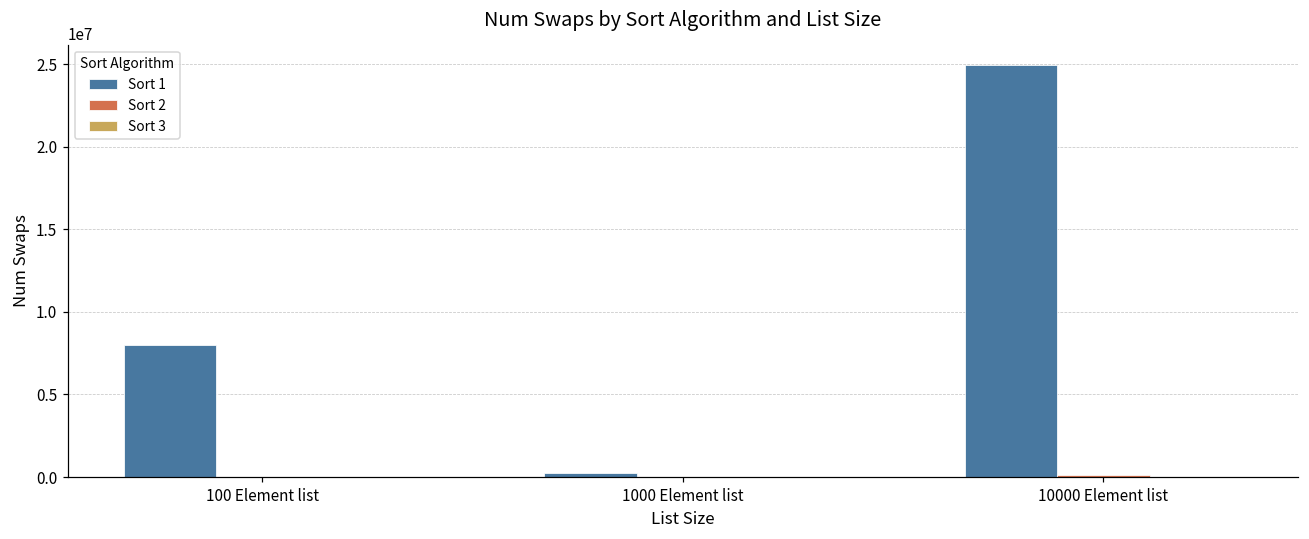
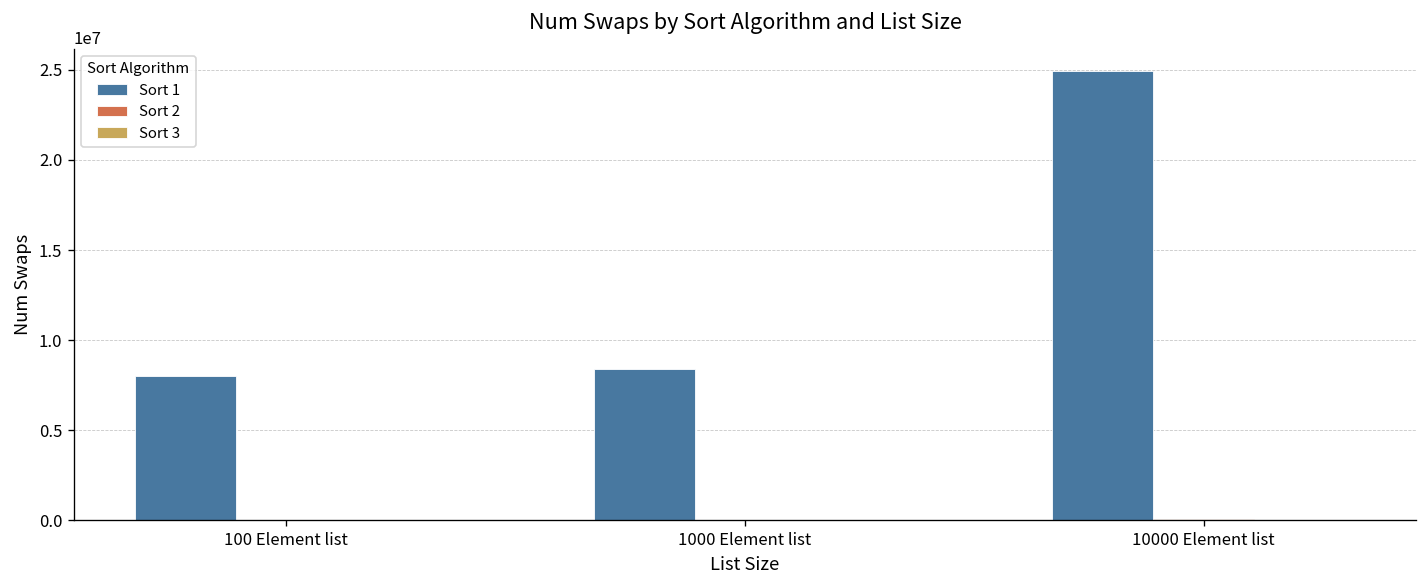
Sort 1, 1000 Element list: 200000 -> 8400000
